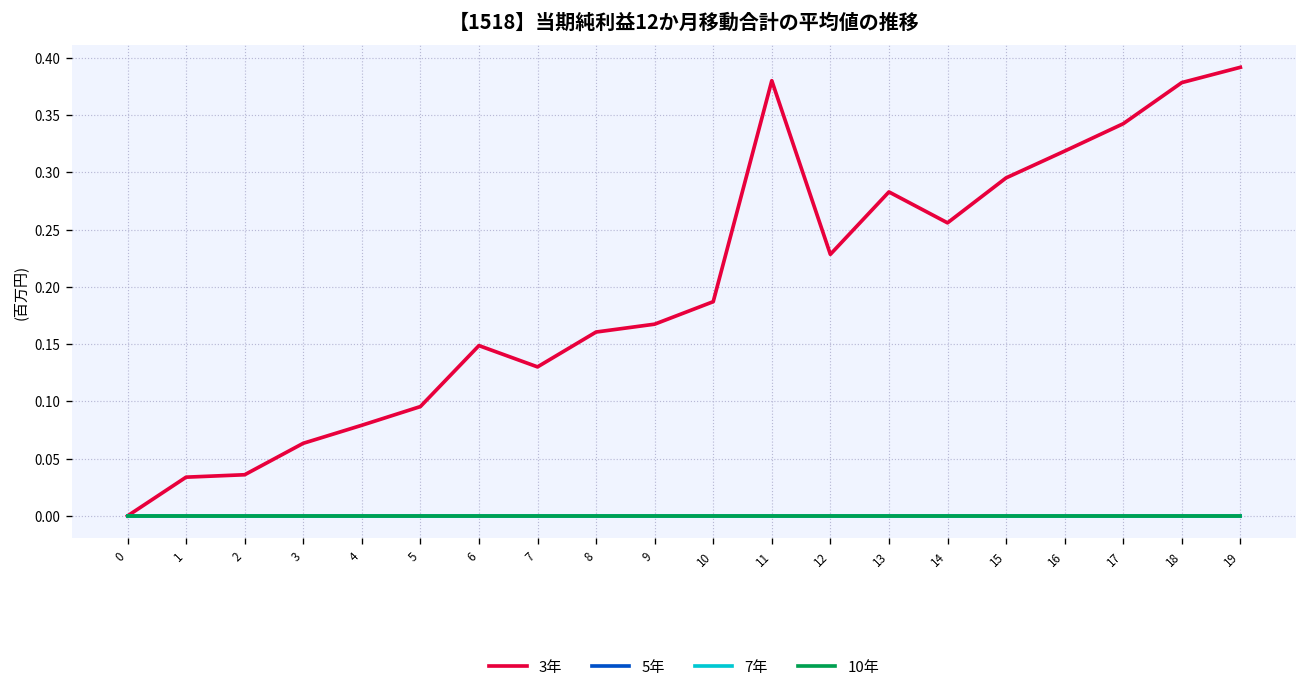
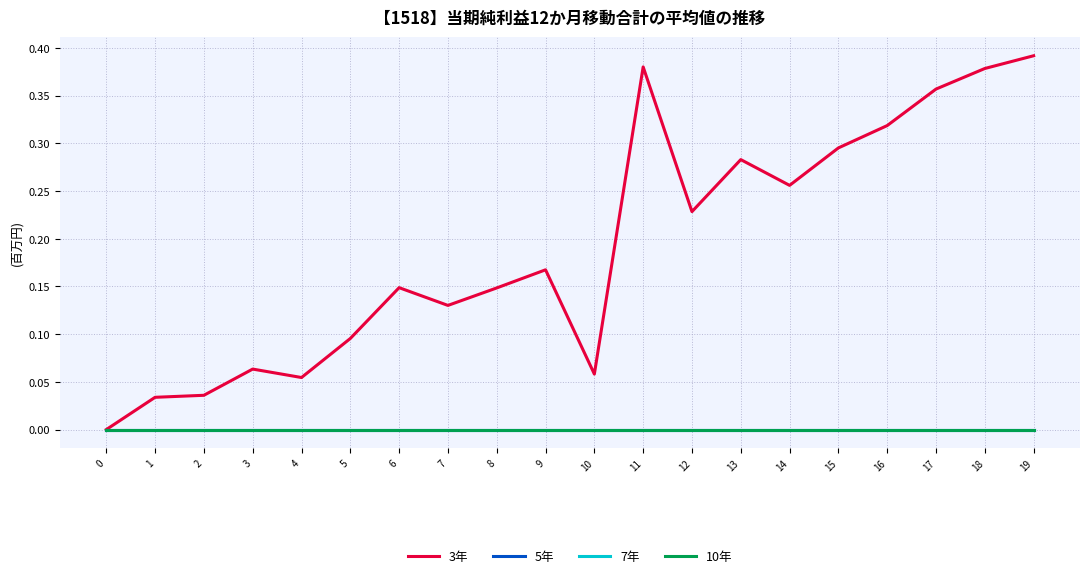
3年, 4: 0.08 -> 0.05
3年, 8: 0.16 -> 0.15
3年, 10: 0.19 -> 0.06
3年, 17: 0.34 -> 0.36
